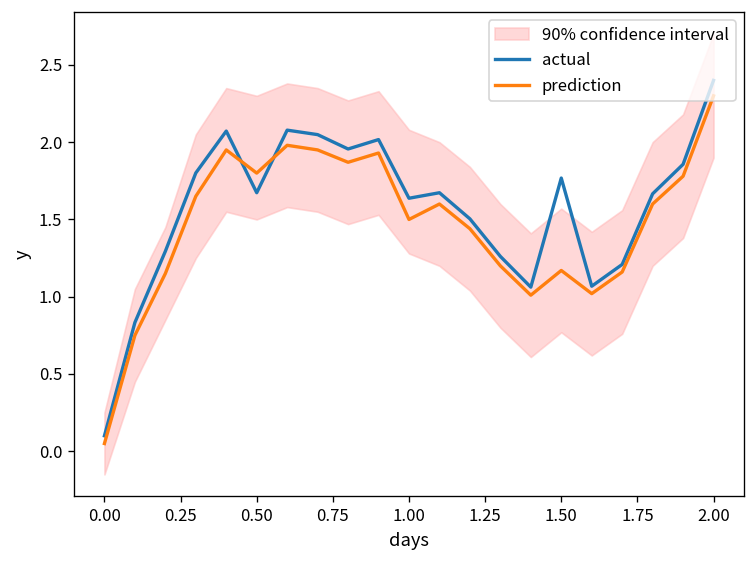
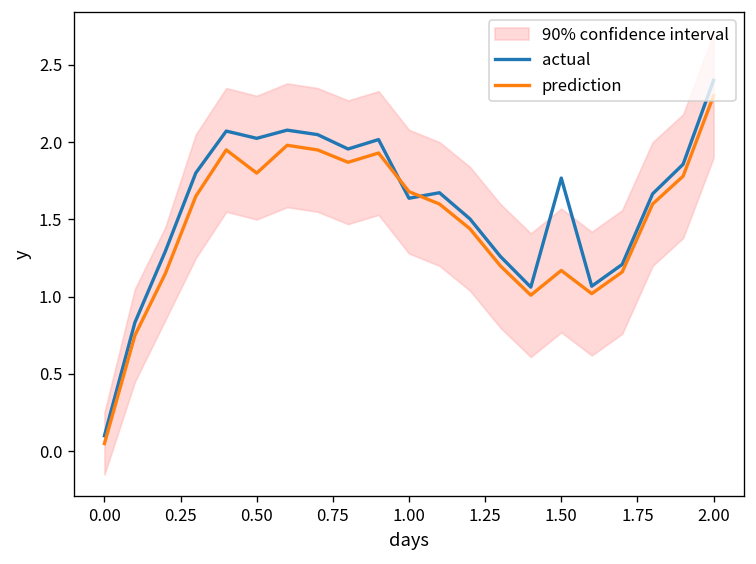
actual, 0.50: 1.67 -> 2.03
prediction, 1.00: 1.50 -> 1.68
